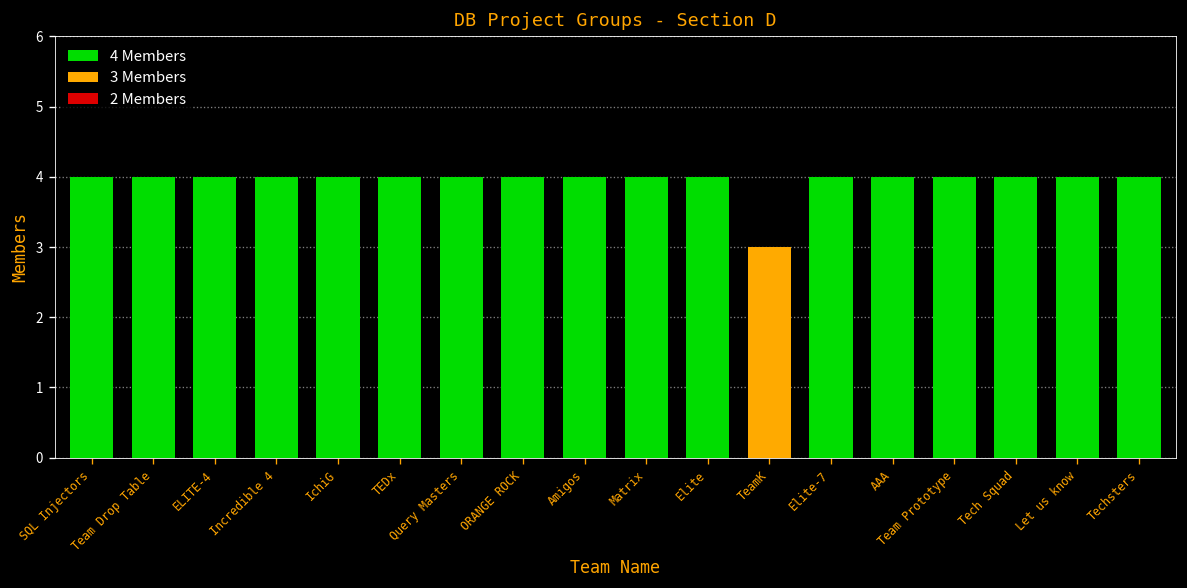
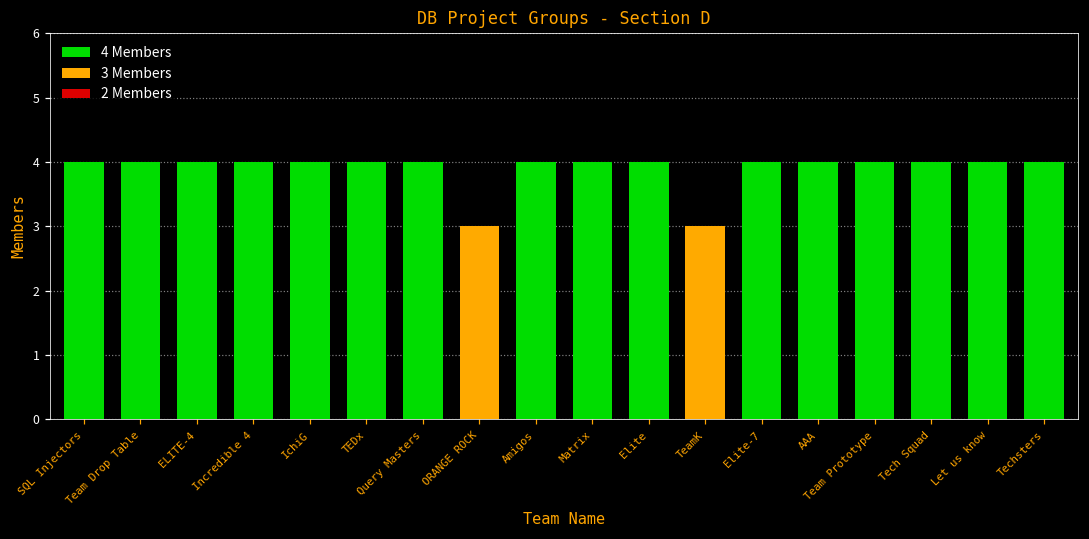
ORANGE ROCK: 4 -> 3
